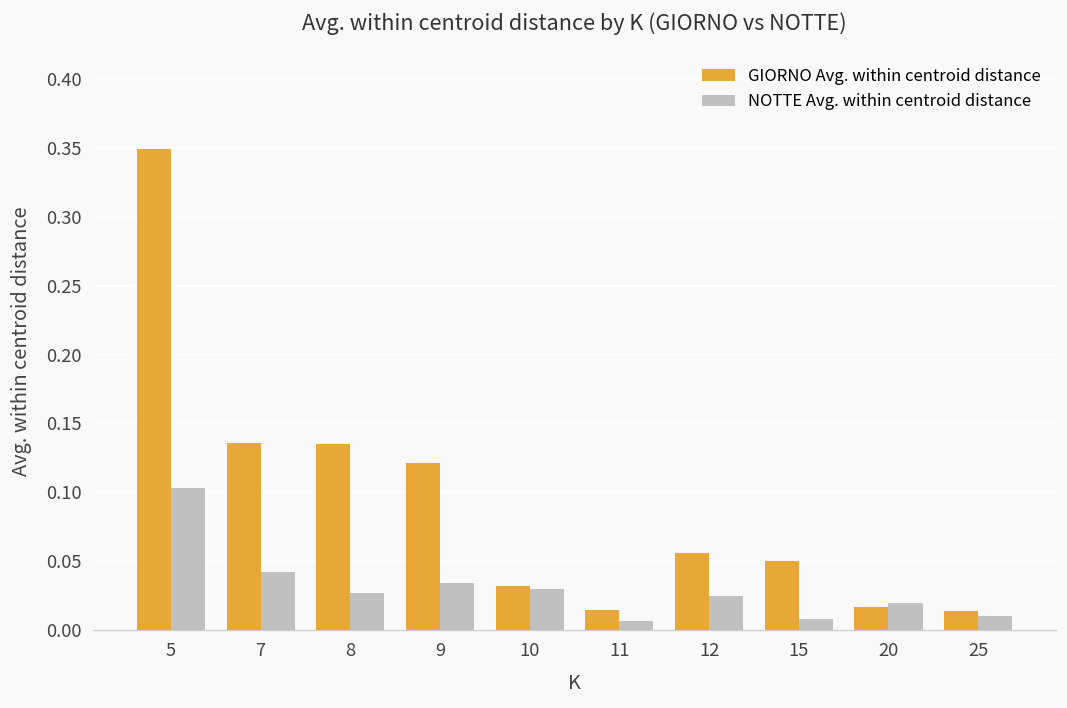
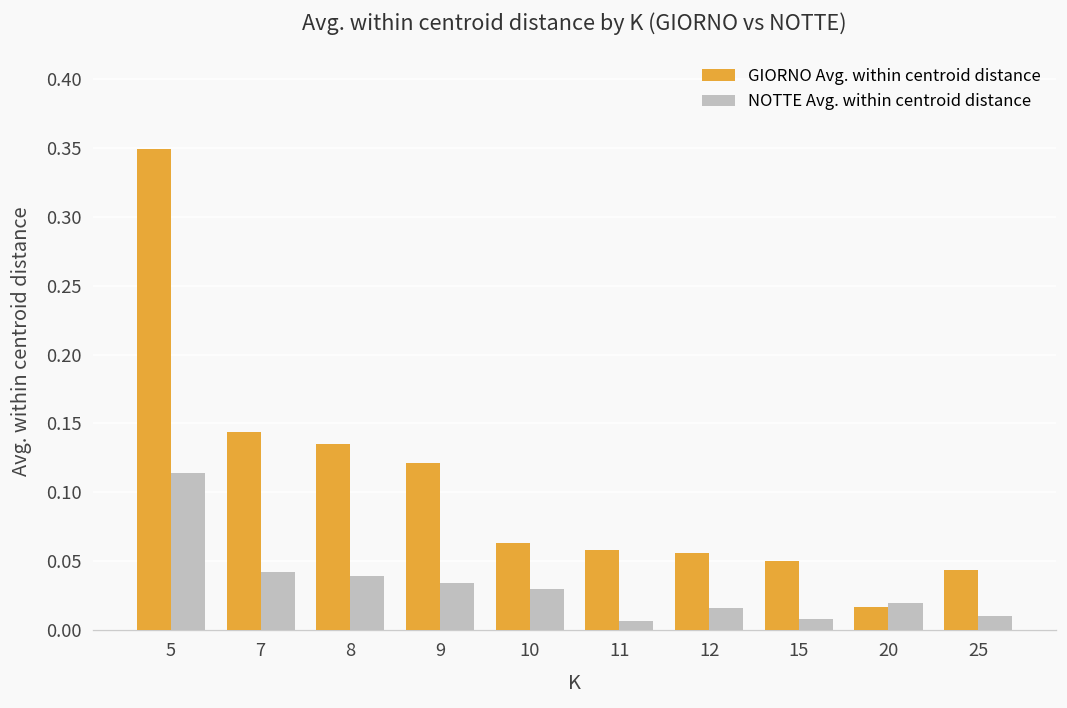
NOTTE Avg. within centroid distance, 5: 0.103 -> 0.114
GIORNO Avg. within centroid distance, 7: 0.136 -> 0.144
NOTTE Avg. within centroid distance, 8: 0.027 -> 0.039
GIORNO Avg. within centroid distance, 10: 0.032 -> 0.063
GIORNO Avg. within centroid distance, 11: 0.015 -> 0.058
NOTTE Avg. within centroid distance, 12: 0.025 -> 0.016
GIORNO Avg. within centroid distance, 25: 0.014 -> 0.044
